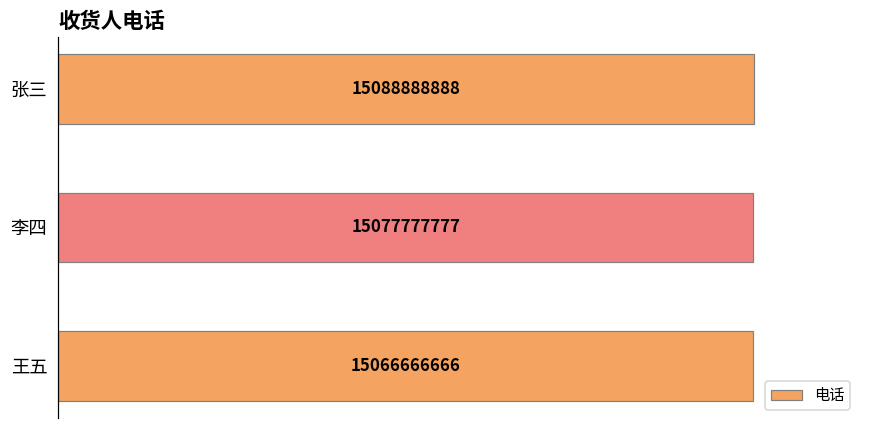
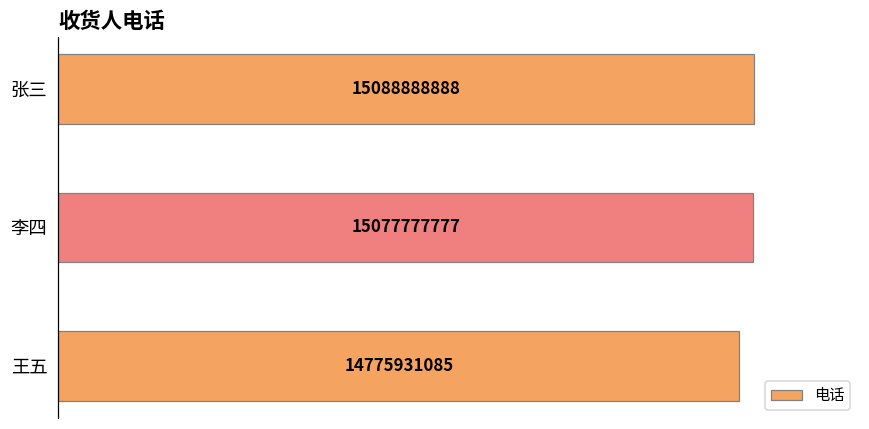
王五: 15066666666 -> 14775931085
